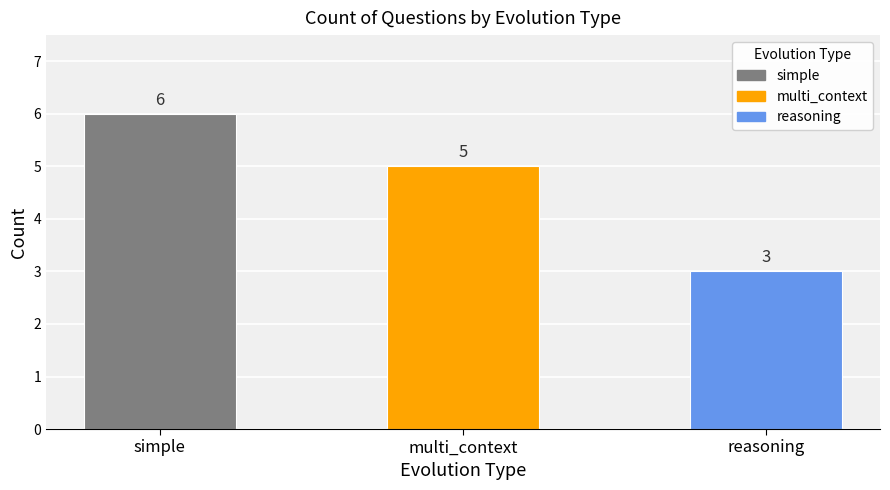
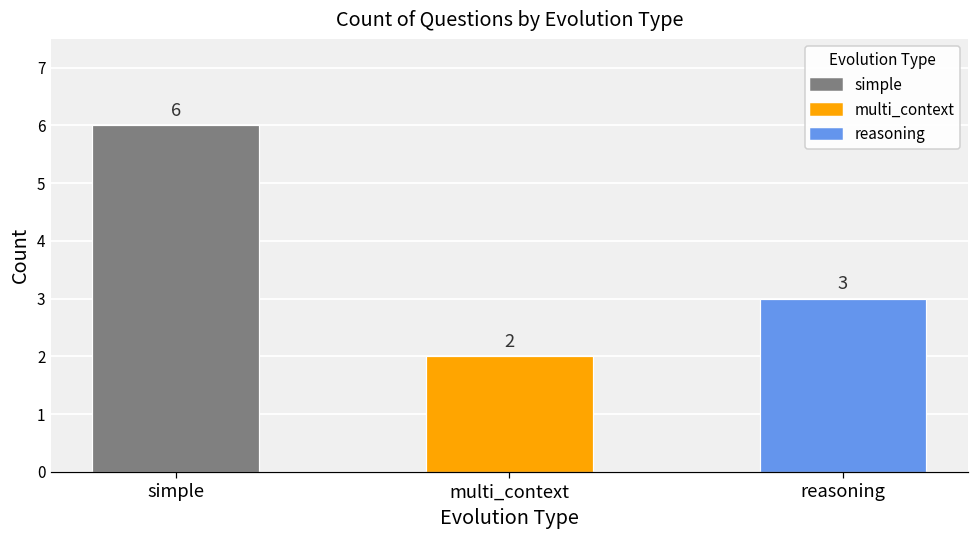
multi_context: 5 -> 2
